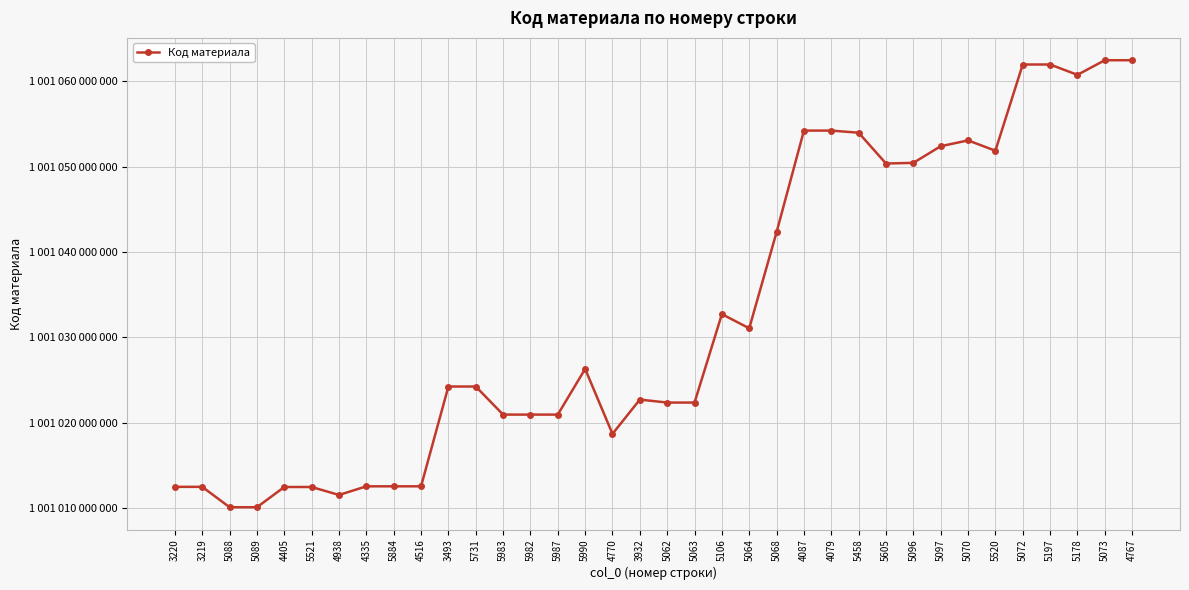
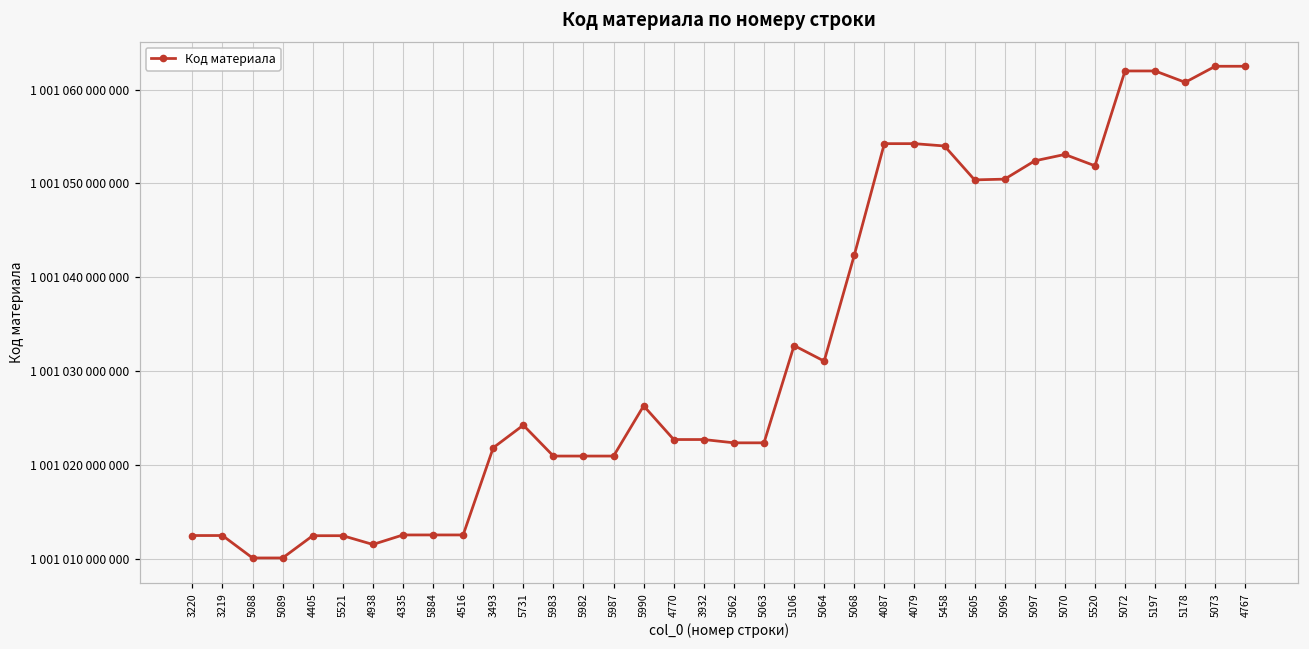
3493: 1001024000000 -> 1001022000000
4770: 1001019000000 -> 1001023000000
